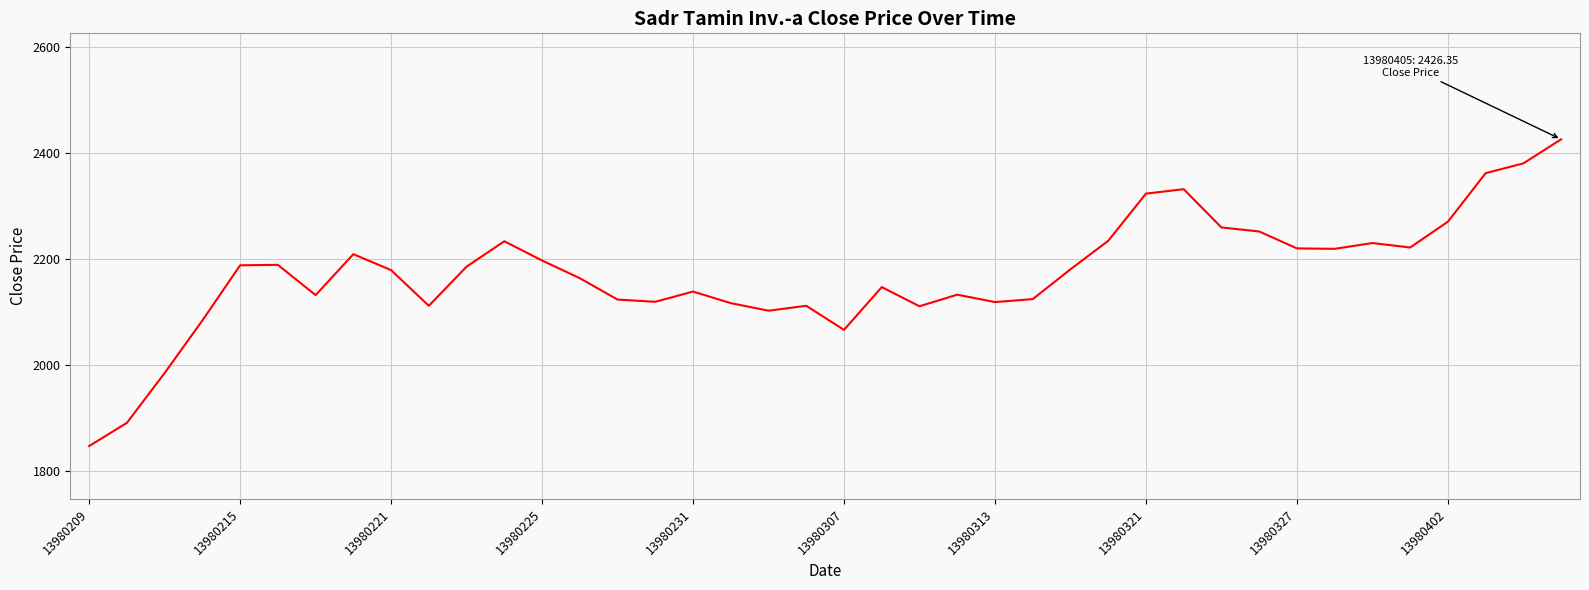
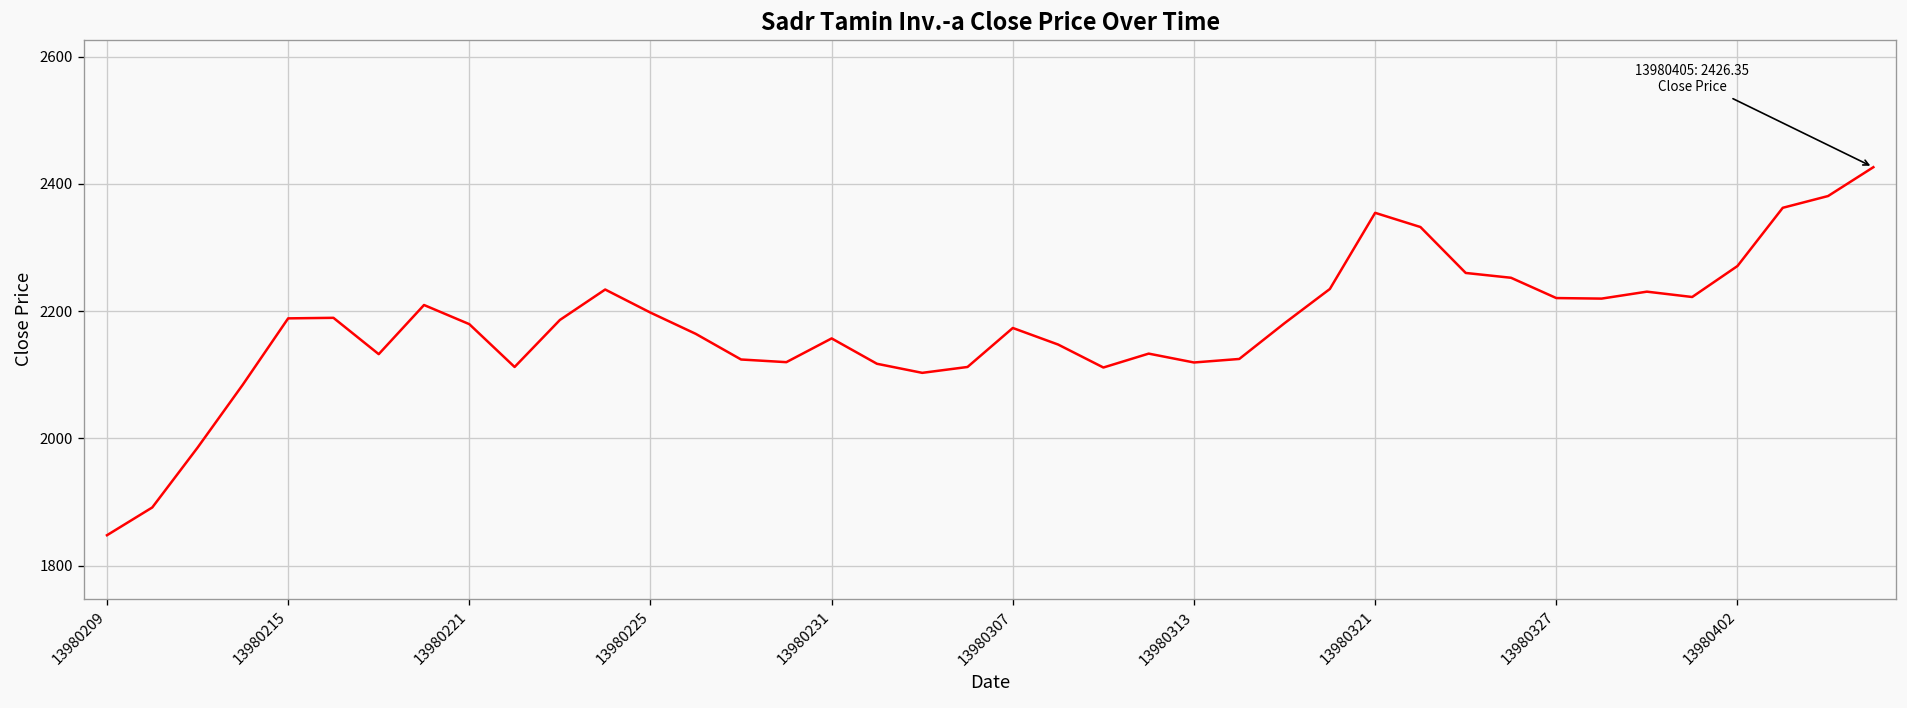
13980231: 2140 -> 2160
13980307: 2070 -> 2170
13980321: 2320 -> 2350
